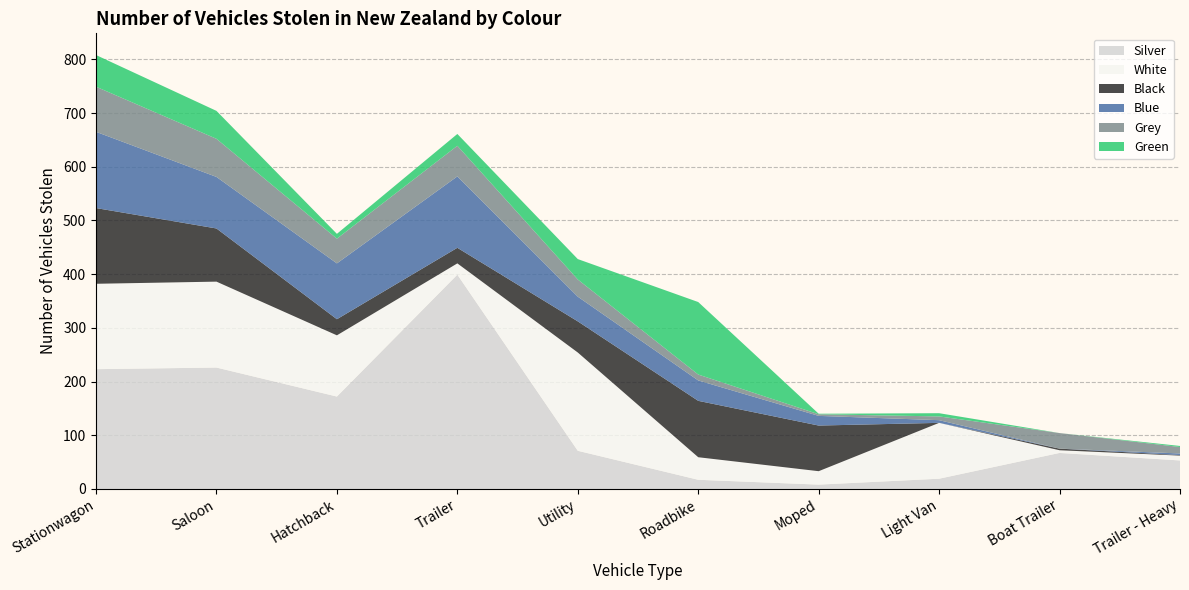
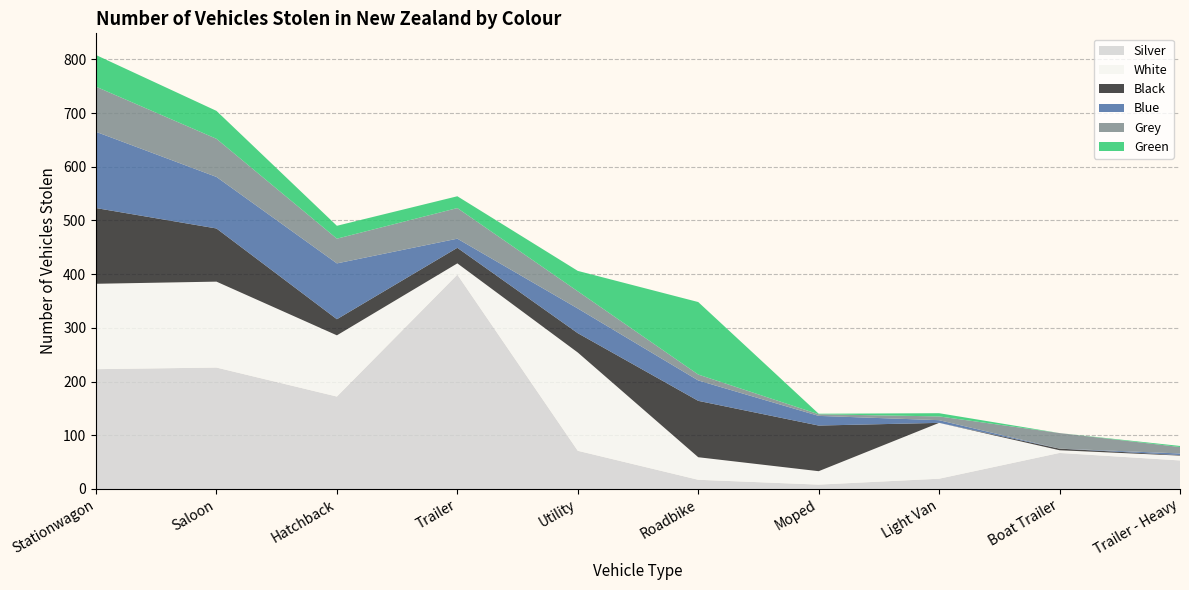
Green, Hatchback: 10 -> 20
Blue, Trailer: 130 -> 20
Black, Utility: 60 -> 40
